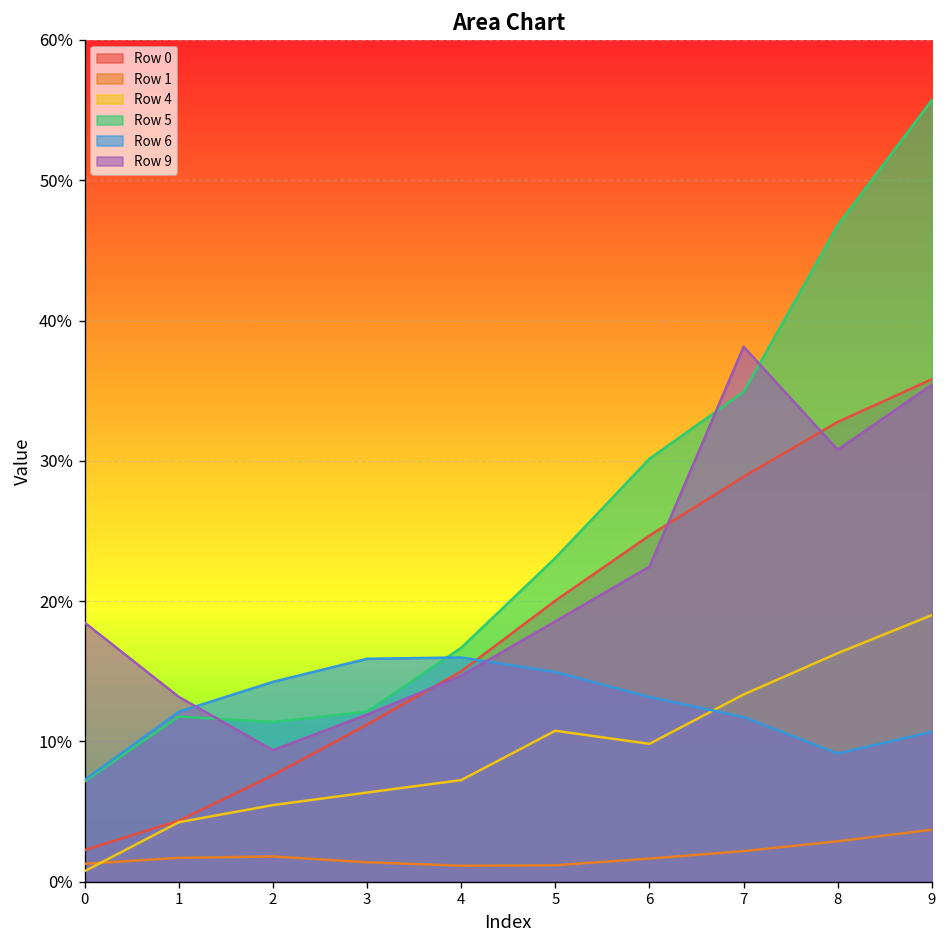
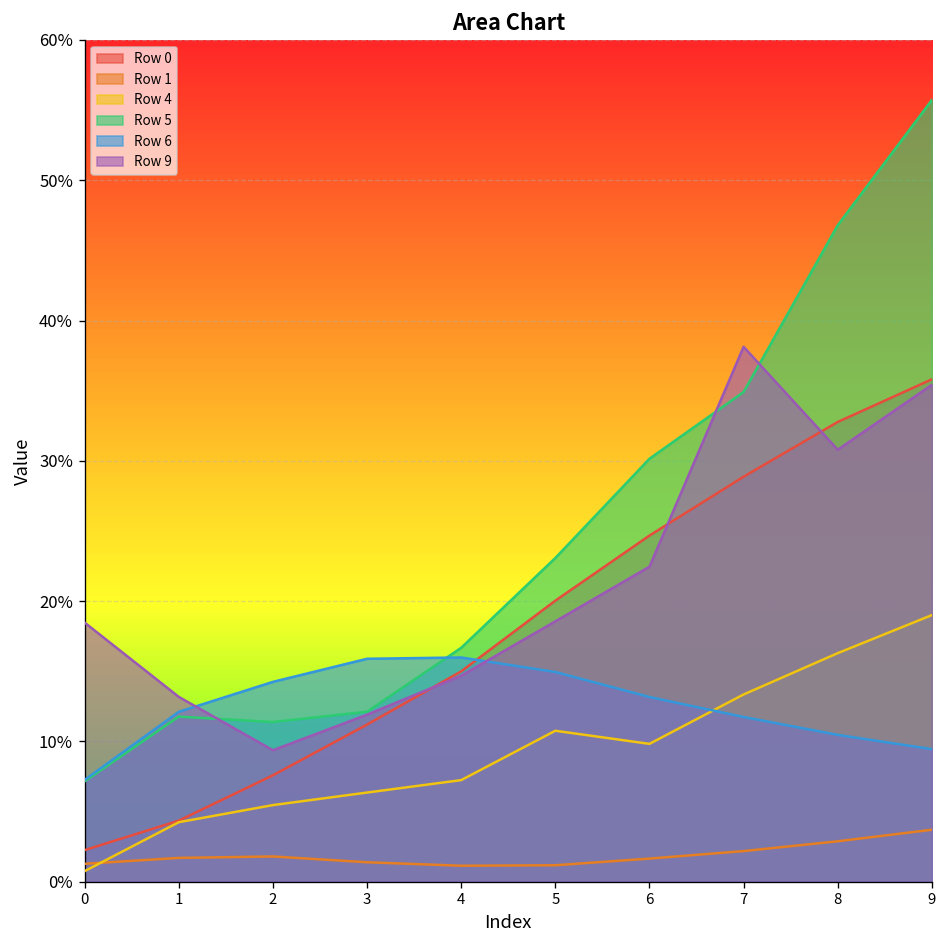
Row 6, 8: 9.1% -> 10.5%
Row 6, 9: 10.7% -> 9.4%
